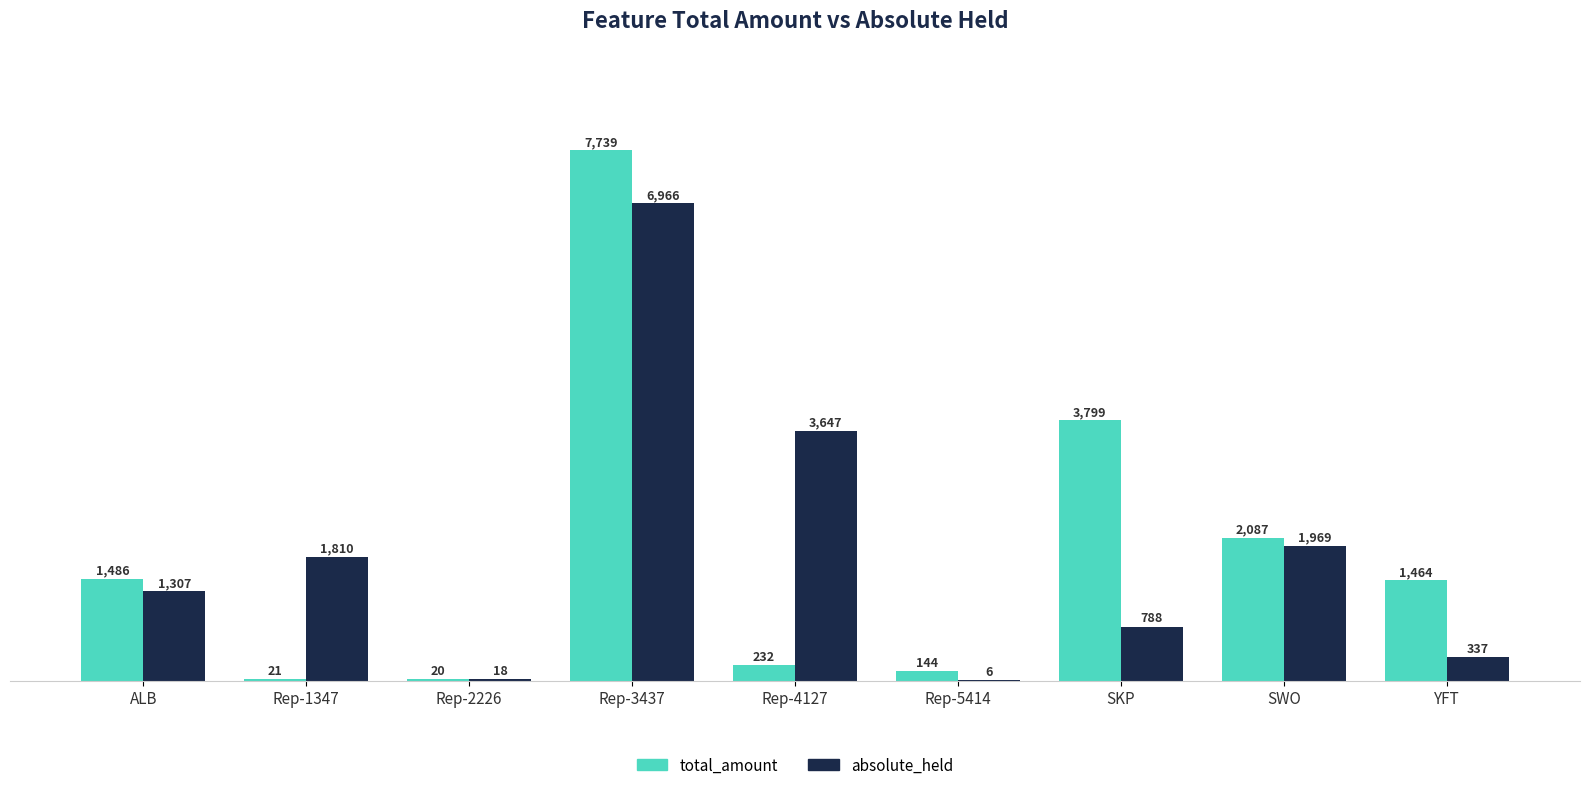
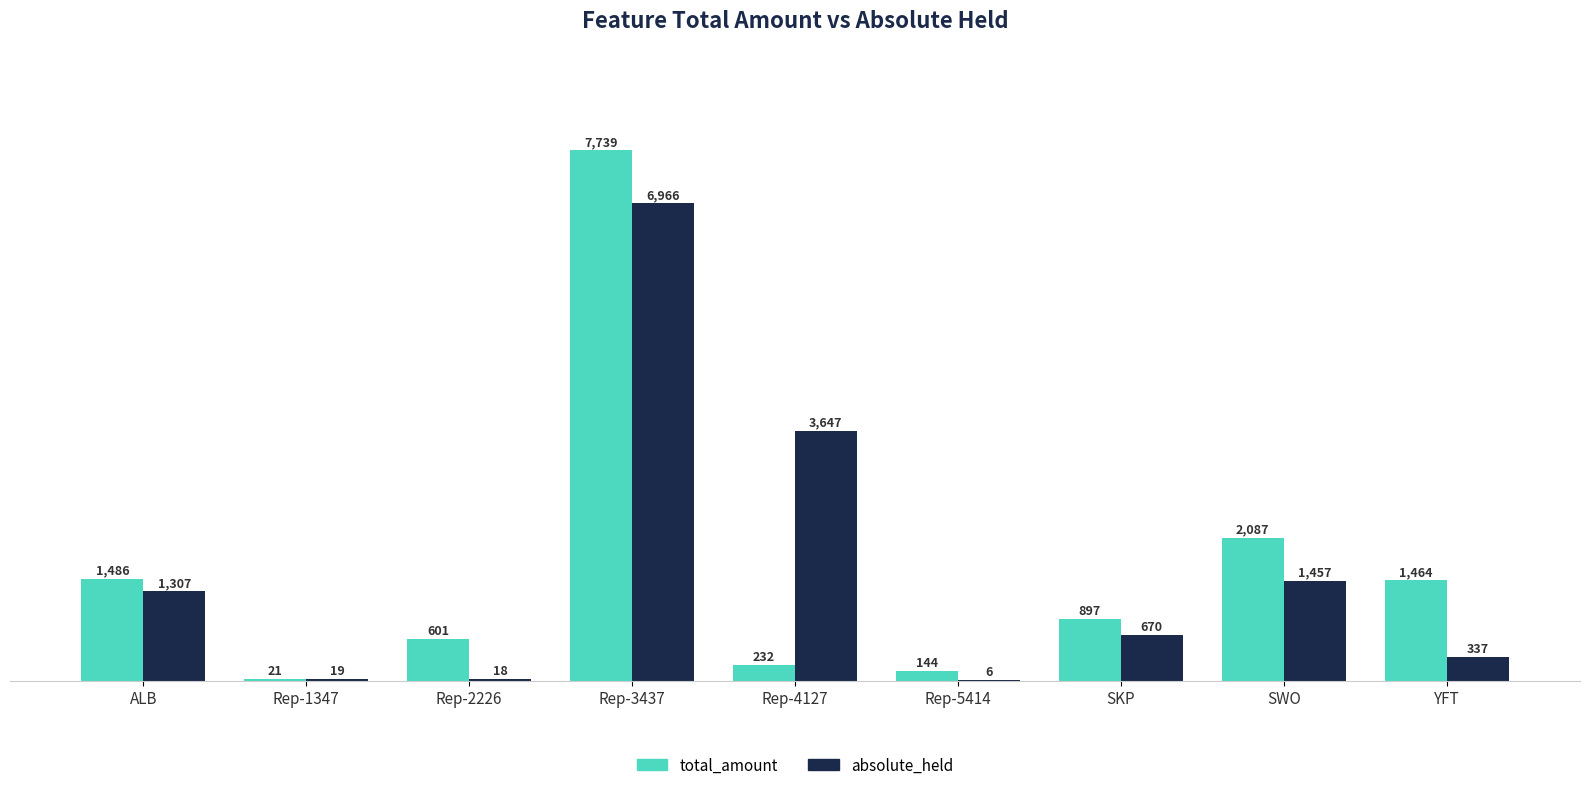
absolute_held, Rep-1347: 1,810 -> 19
total_amount, Rep-2226: 20 -> 601
total_amount, SKP: 3,799 -> 897
absolute_held, SKP: 788 -> 670
absolute_held, SWO: 1,969 -> 1,457
